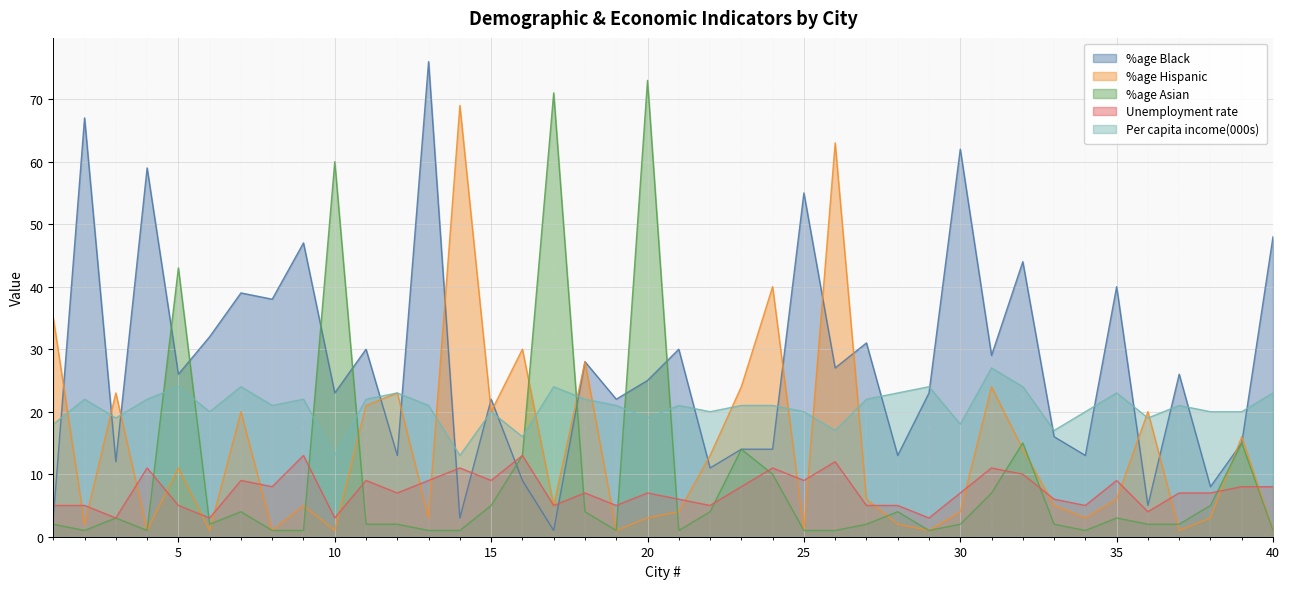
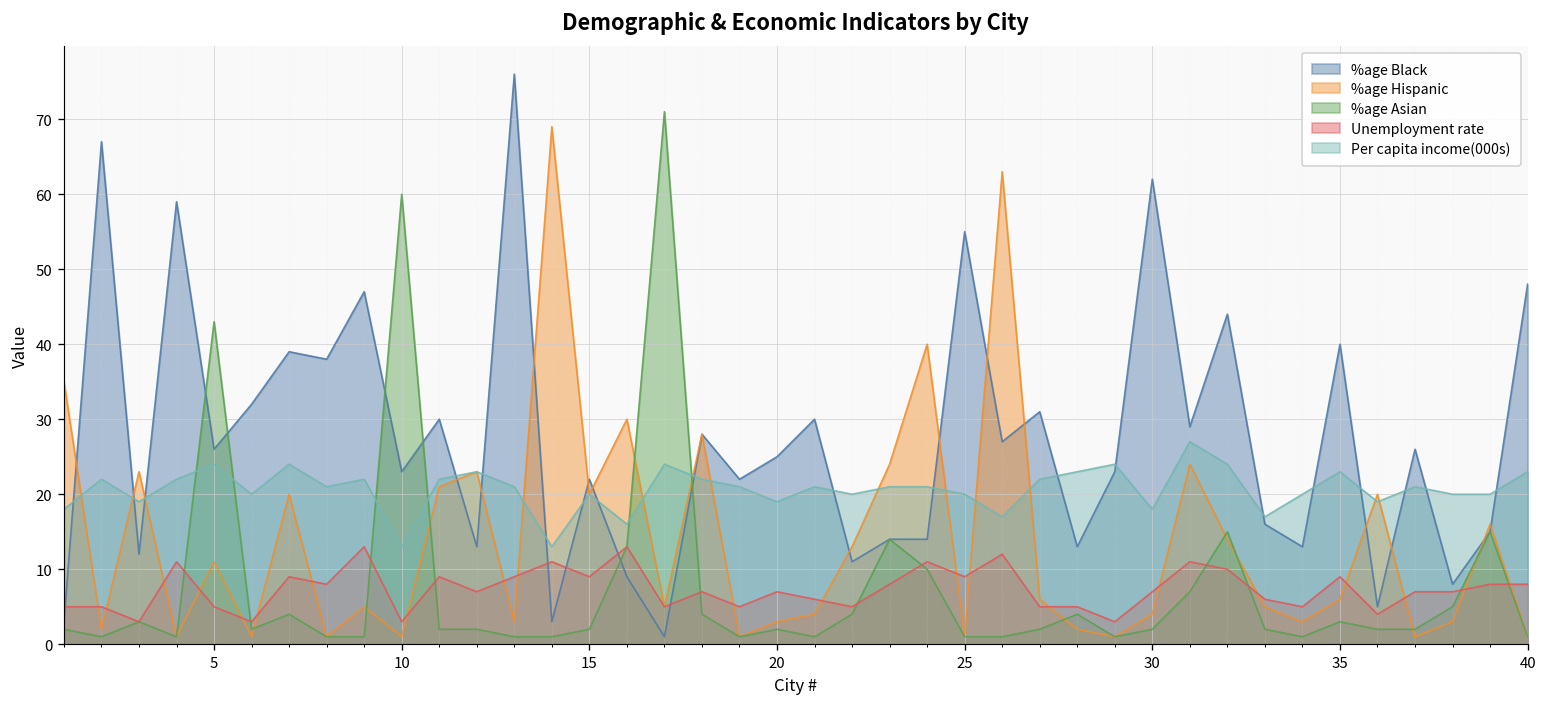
%age Asian, 15: 5 -> 2
%age Asian, 20: 73 -> 2
